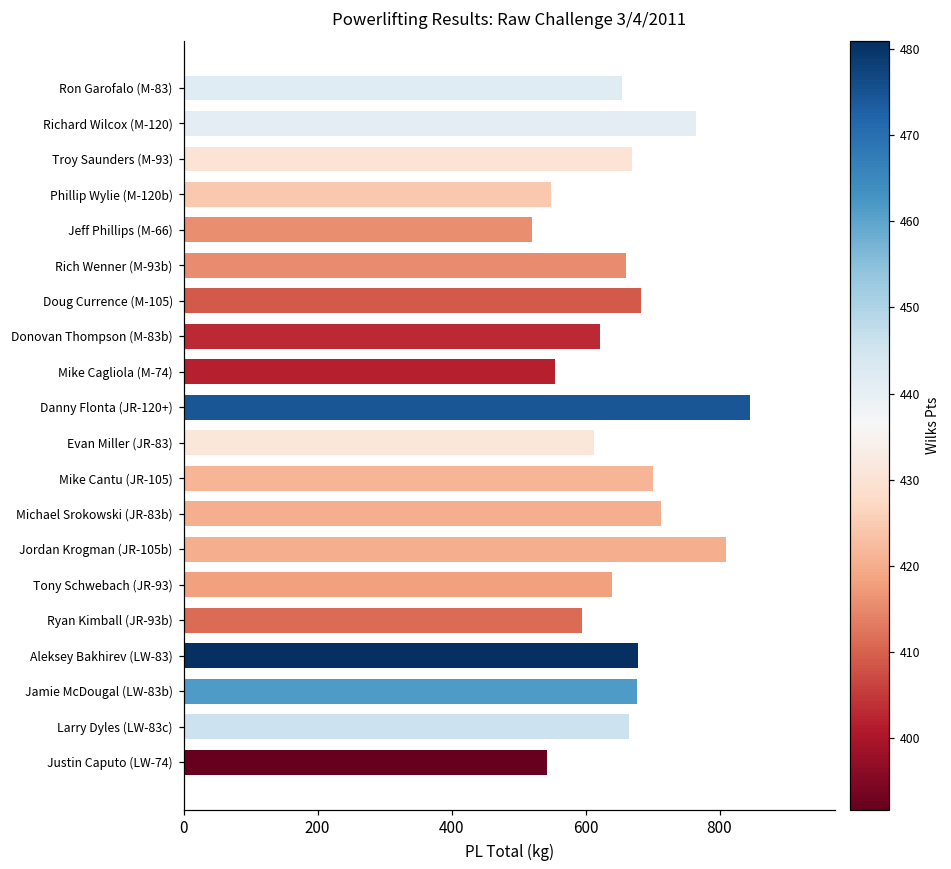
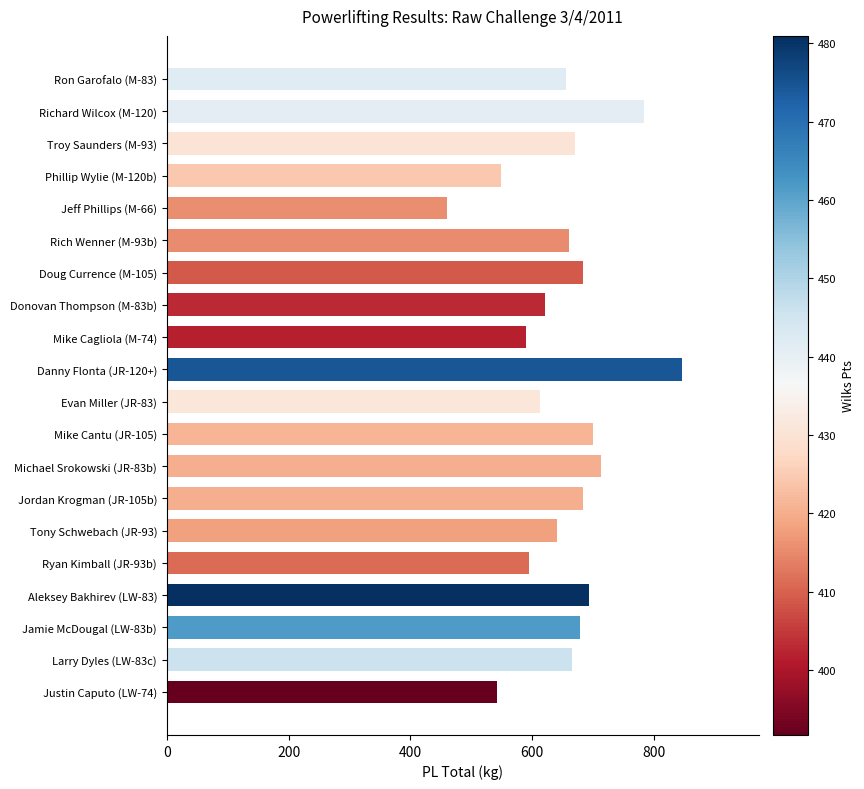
Richard Wilcox (M-120): 770 -> 780
Jeff Phillips (M-66): 520 -> 460
Mike Cagliola (M-74): 560 -> 590
Jordan Krogman (JR-105b): 810 -> 680
Aleksey Bakhirev (LW-83): 680 -> 690
